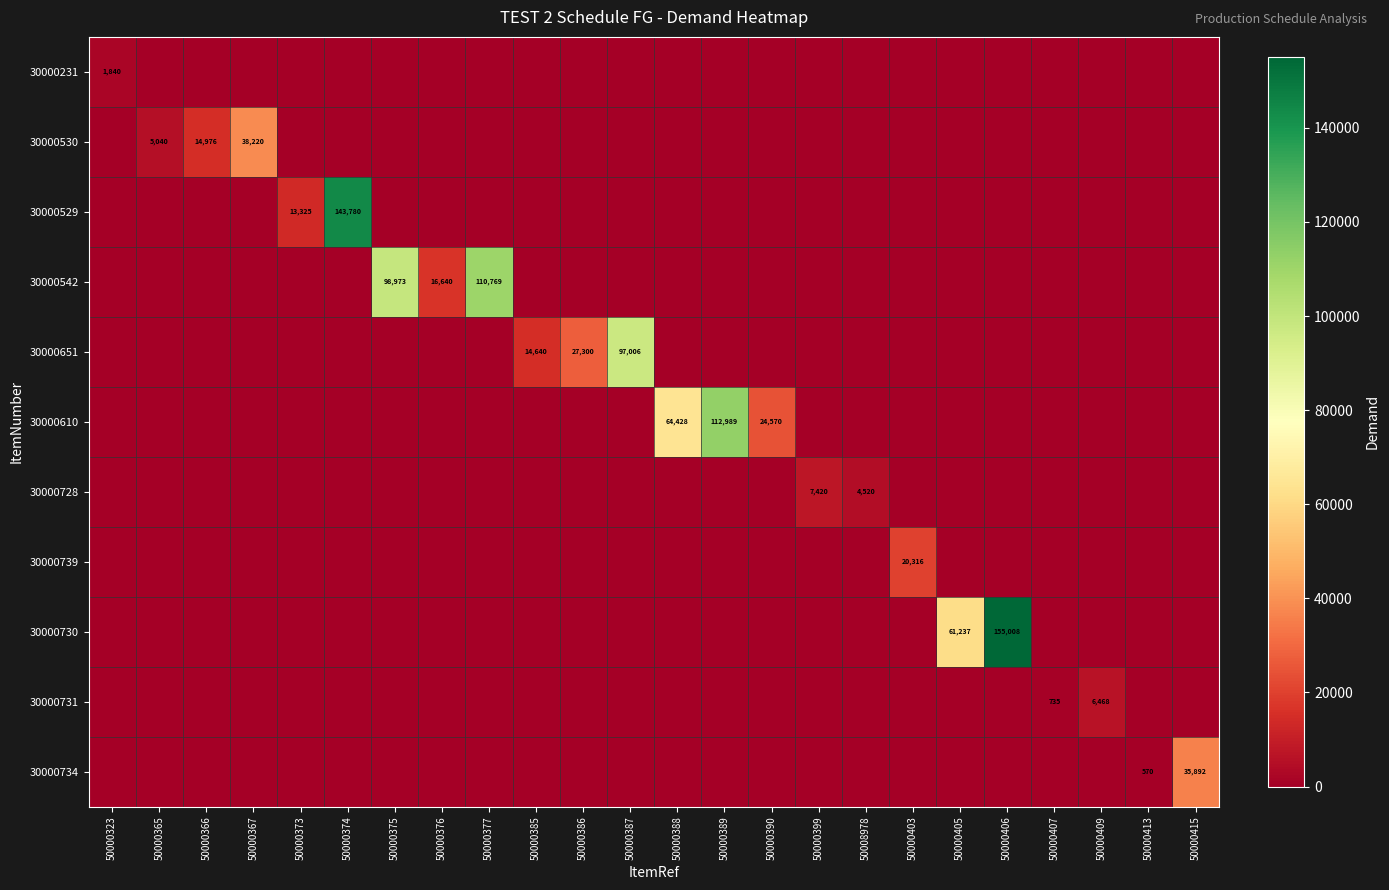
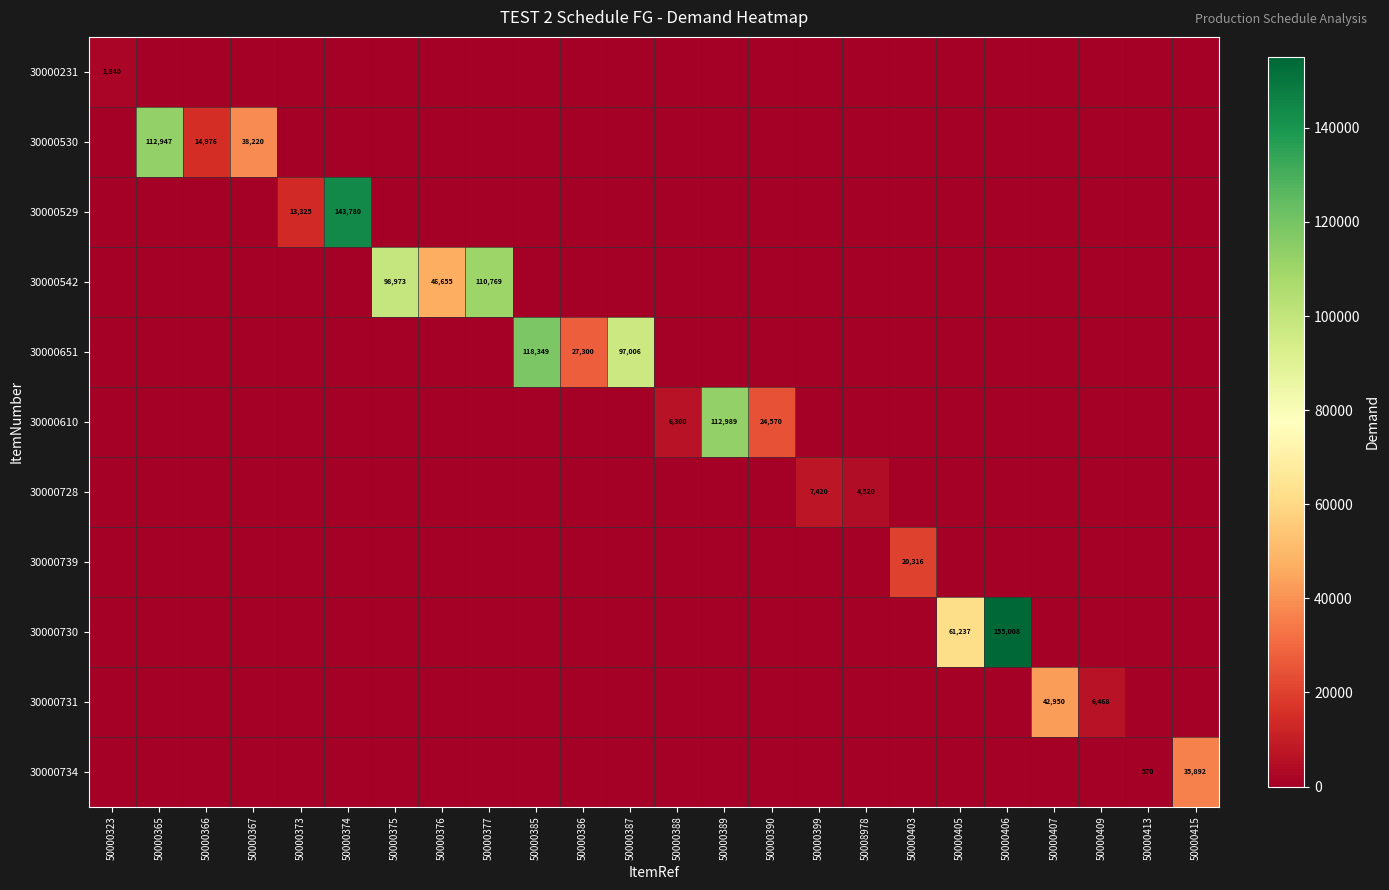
30000530, 50000365: 5,040 -> 112,947
30000542, 50000376: 16,640 -> 46,655
30000651, 50000385: 14,640 -> 118,349
30000610, 50000388: 64,428 -> 6,300
30000731, 50000407: 735 -> 42,950
